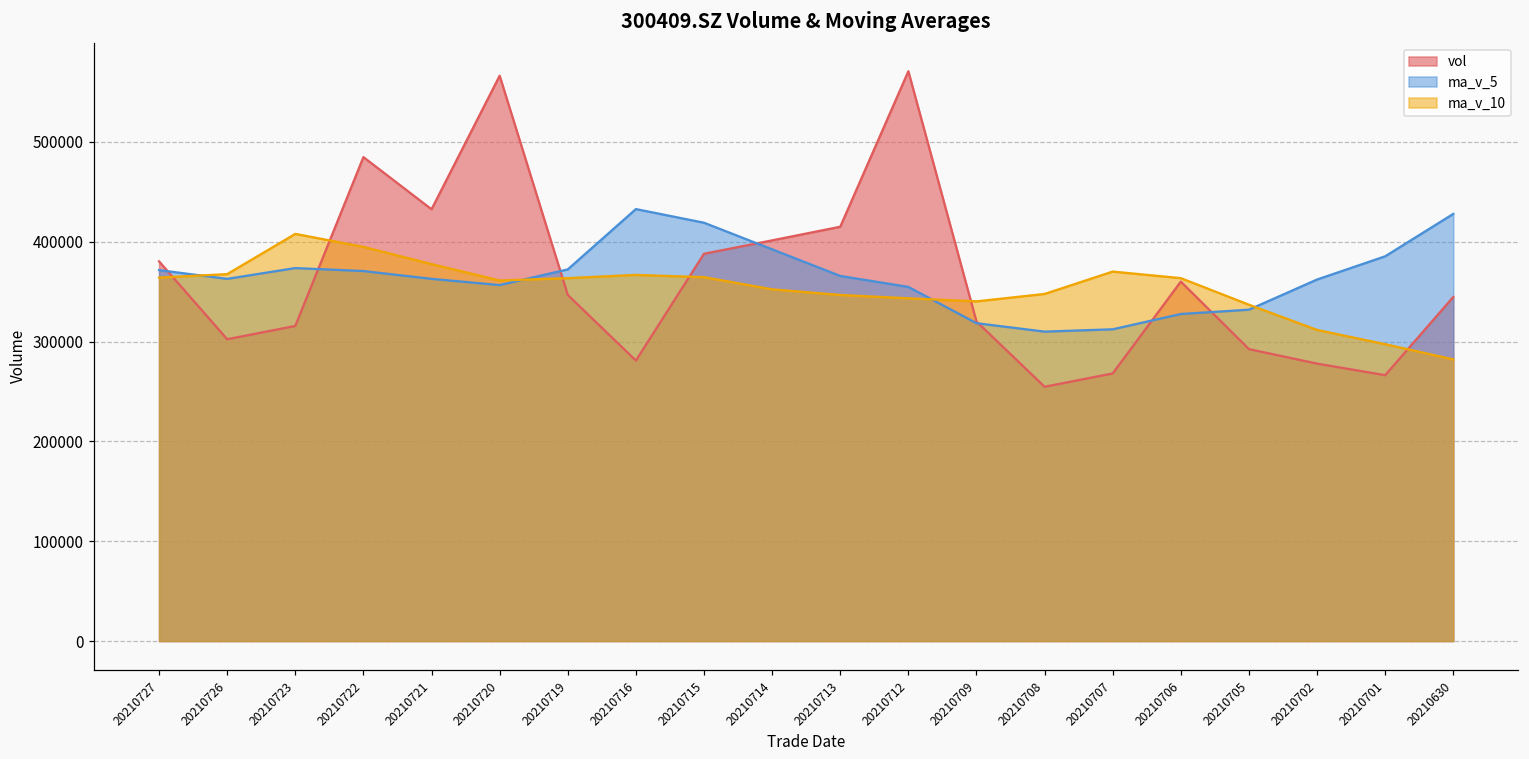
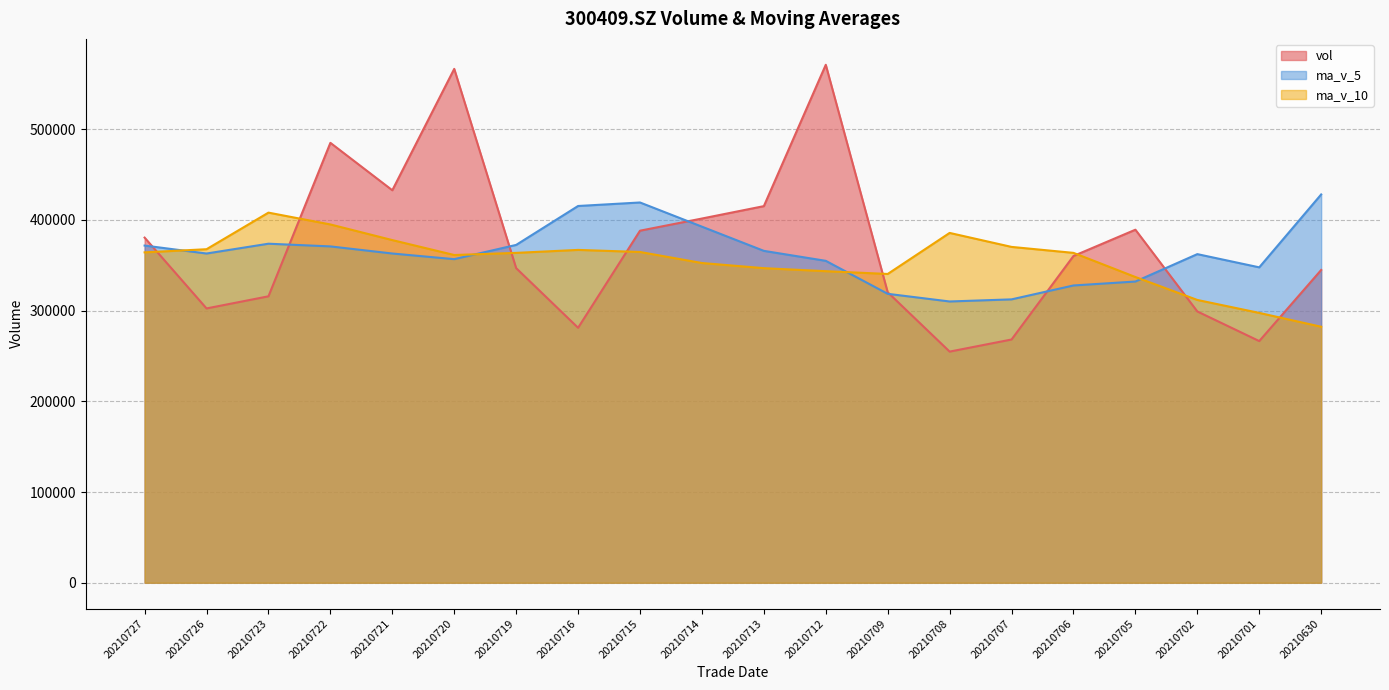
ma_v_5, 20210716: 430000 -> 420000
ma_v_10, 20210708: 350000 -> 390000
vol, 20210705: 290000 -> 390000
vol, 20210702: 280000 -> 300000
ma_v_5, 20210701: 390000 -> 350000
